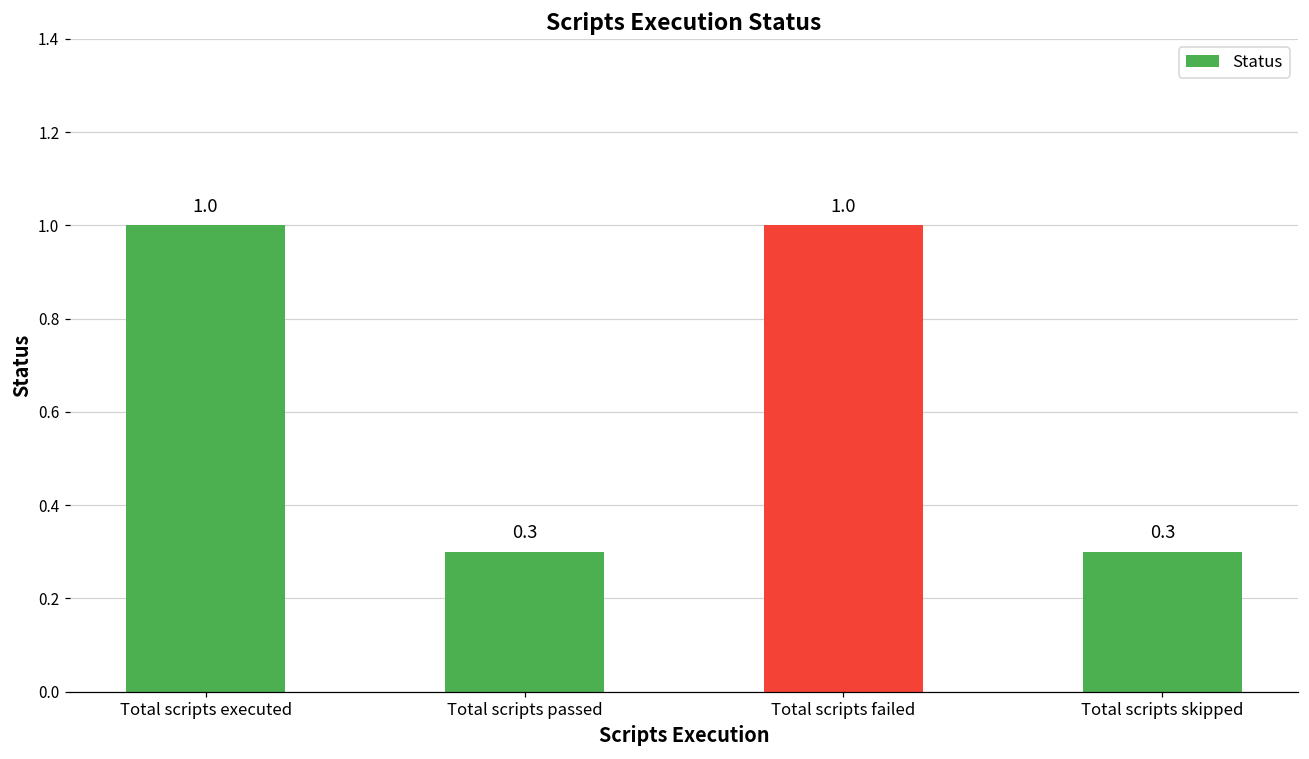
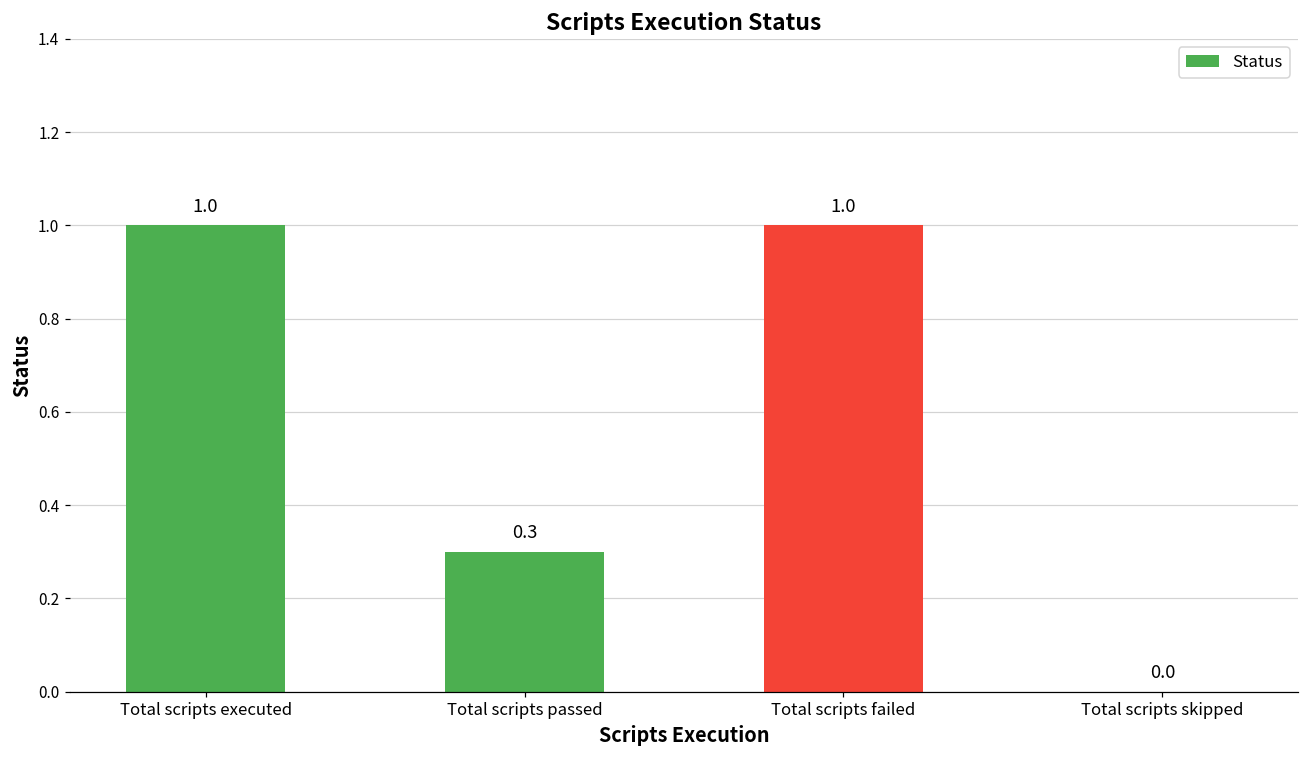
Total scripts skipped: 0.3 -> 0.0
